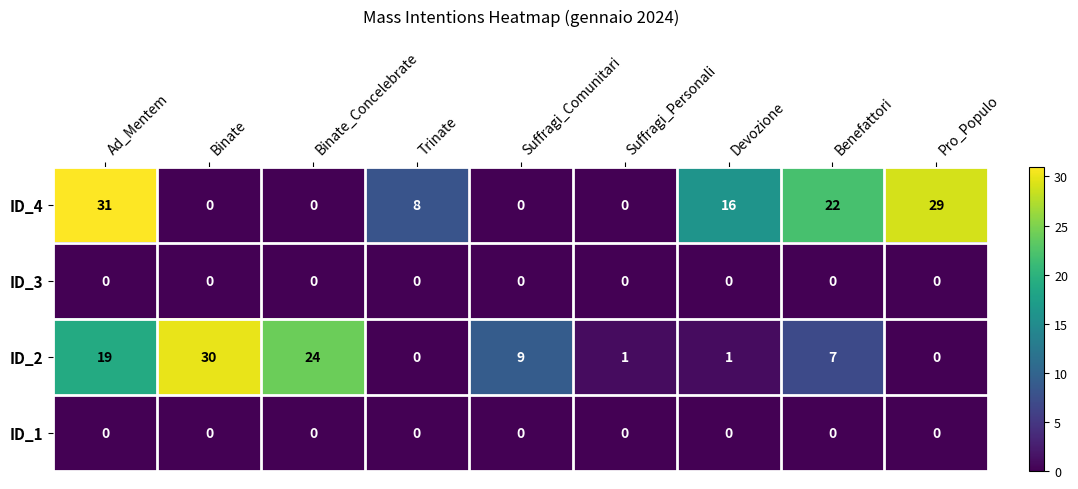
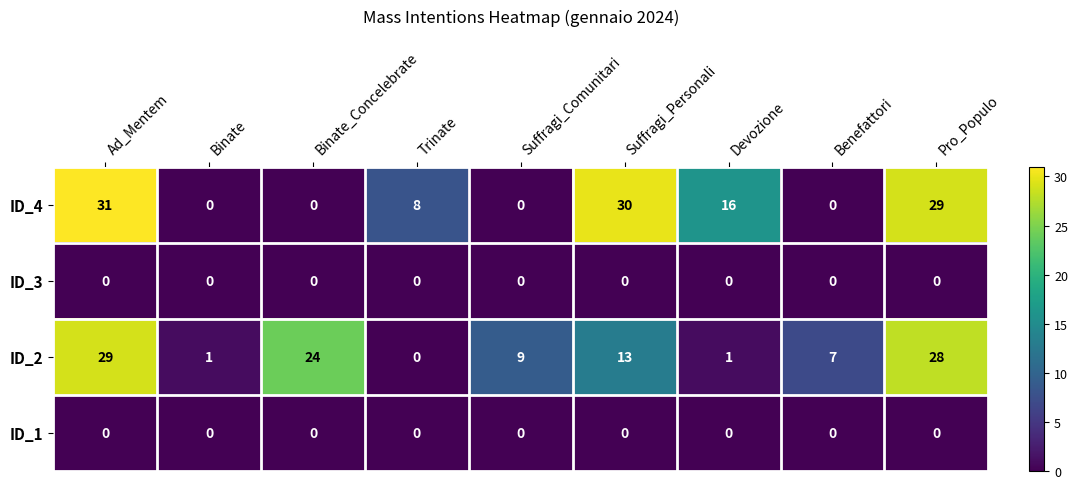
ID_4, Suffragi_Personali: 0 -> 30
ID_4, Benefattori: 22 -> 0
ID_2, Ad_Mentem: 19 -> 29
ID_2, Binate: 30 -> 1
ID_2, Suffragi_Personali: 1 -> 13
ID_2, Pro_Populo: 0 -> 28
